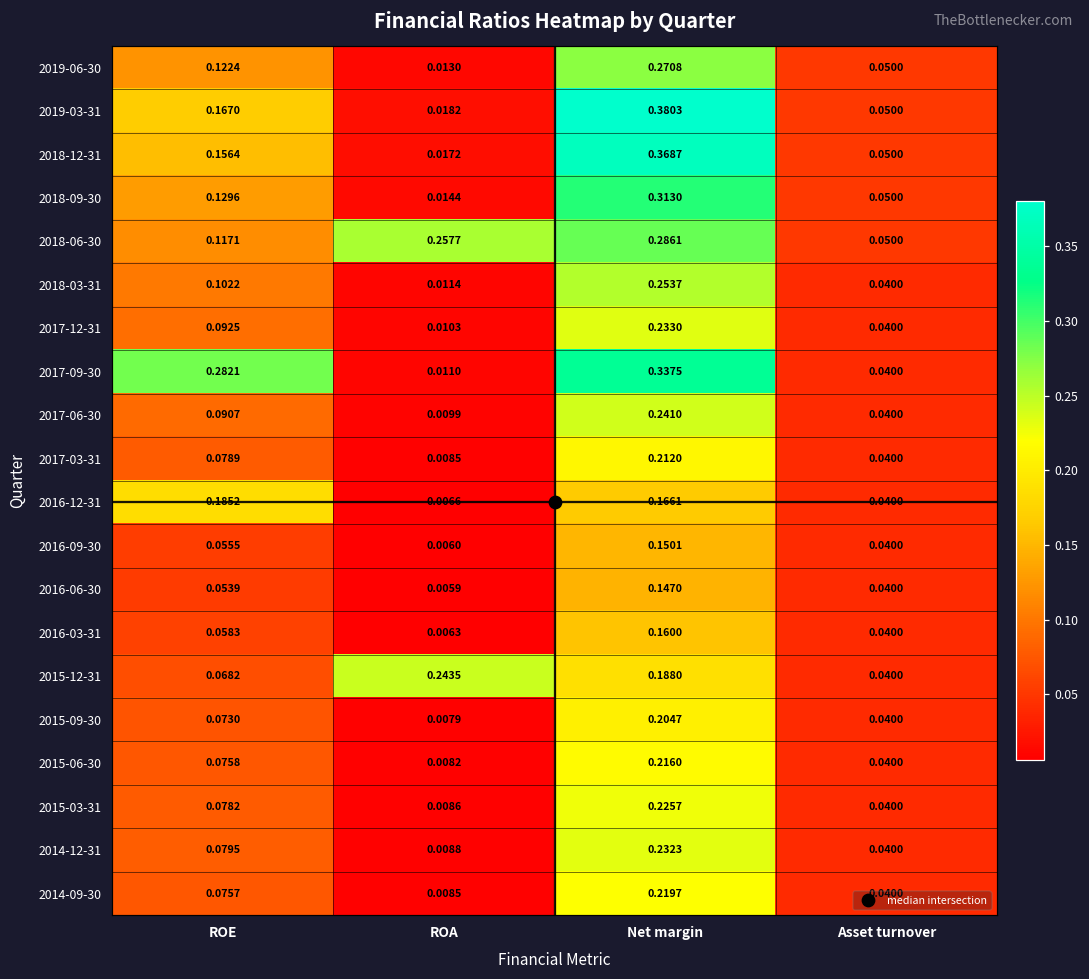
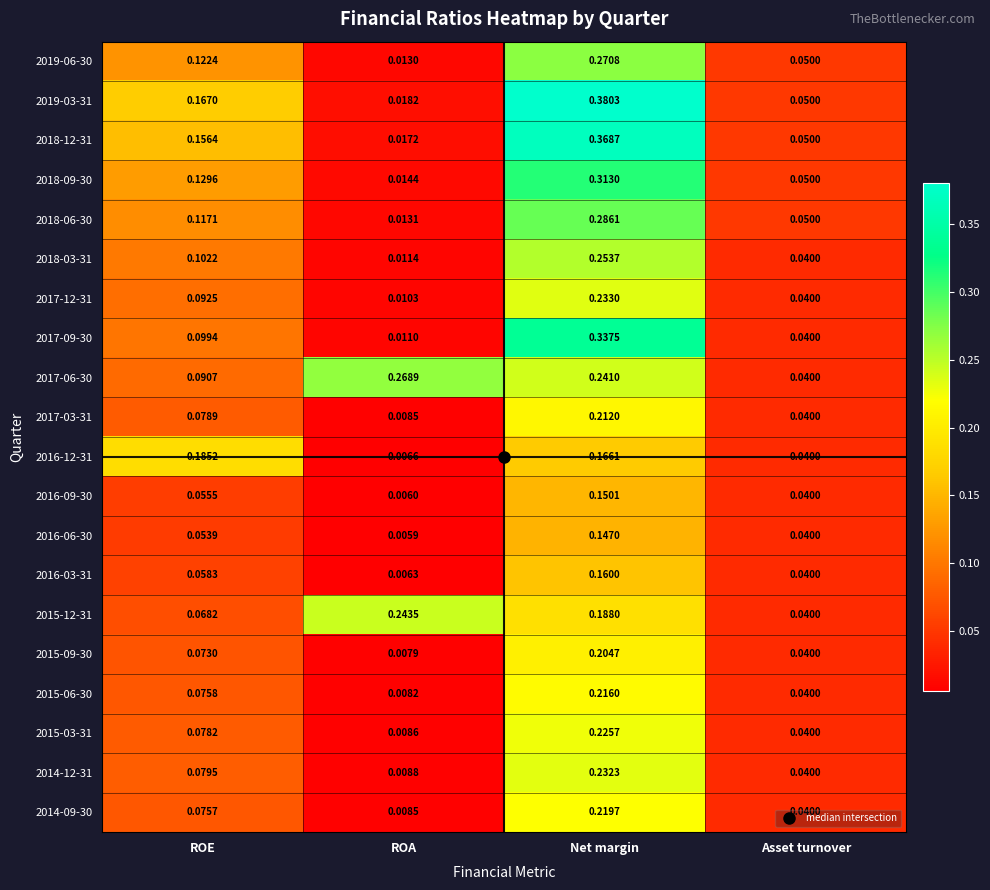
2018-06-30, ROA: 0.2577 -> 0.0131
2017-09-30, ROE: 0.2821 -> 0.0994
2017-06-30, ROA: 0.0099 -> 0.2689
